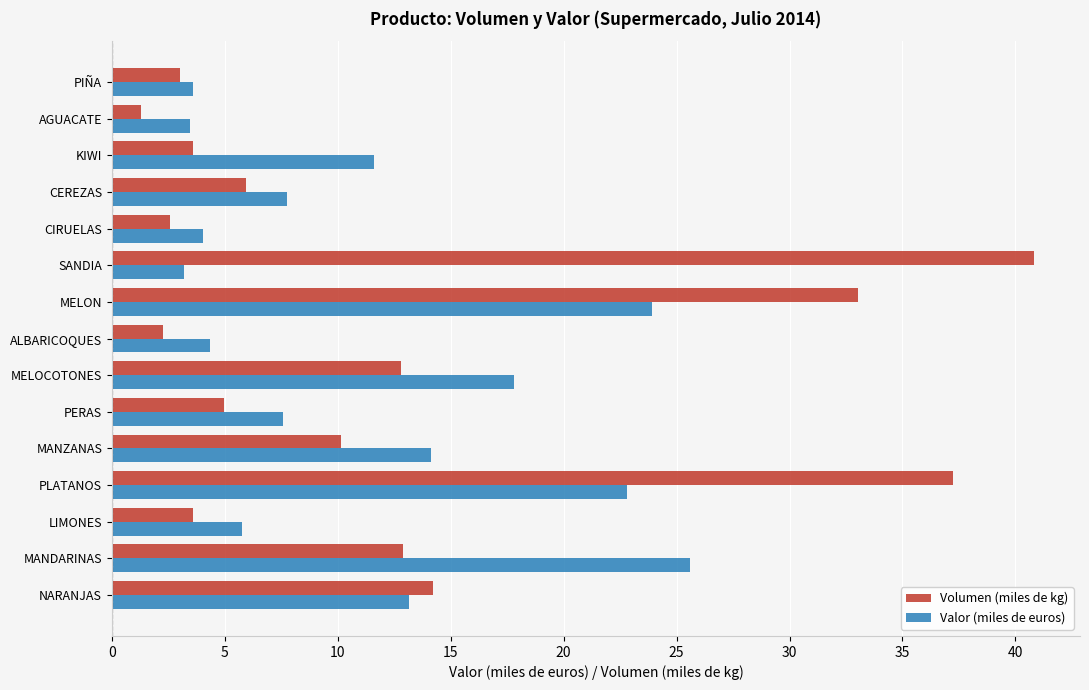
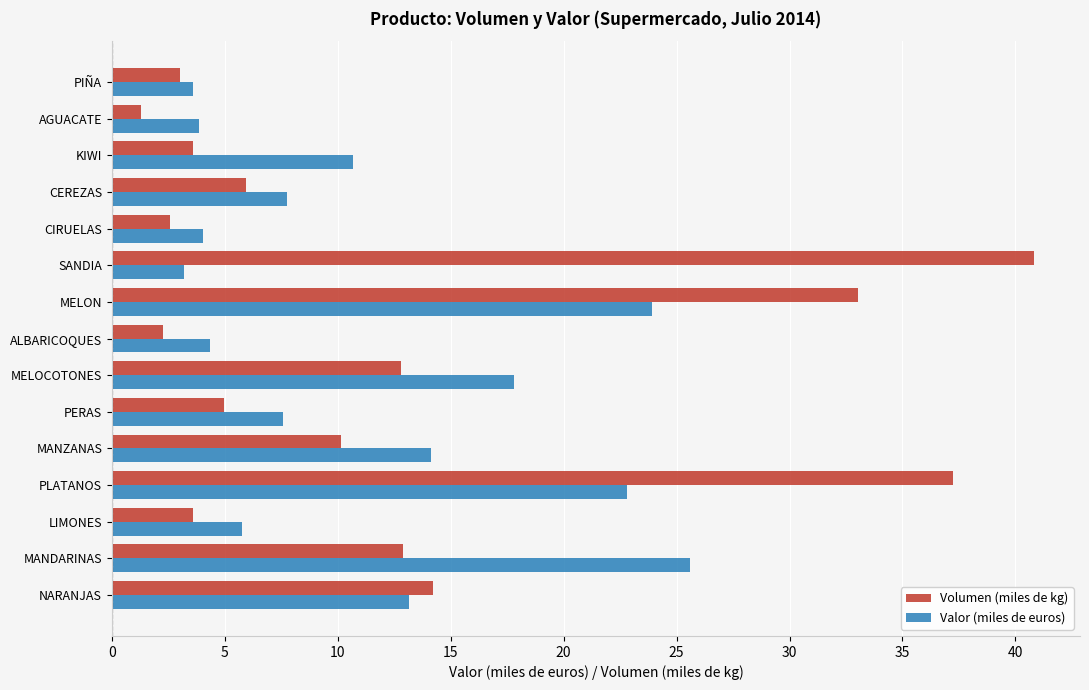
Valor (miles de euros), AGUACATE: 3.5 -> 3.9
Valor (miles de euros), KIWI: 11.6 -> 10.7
